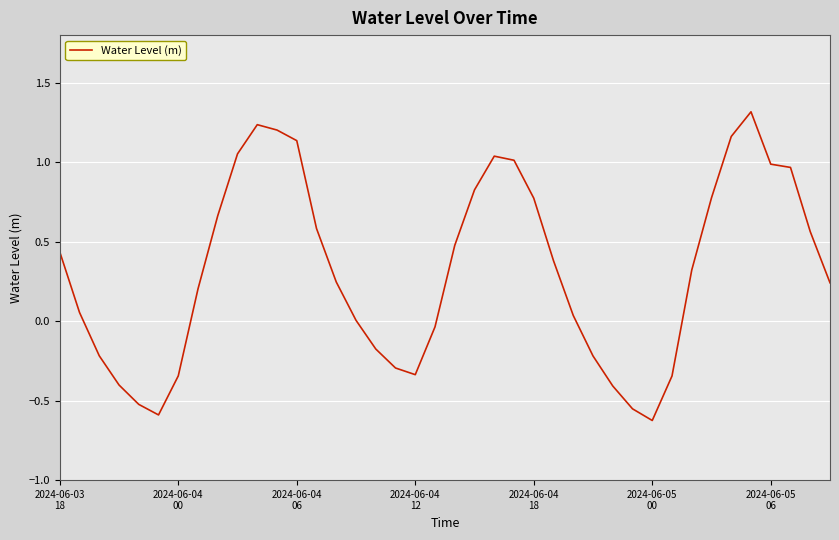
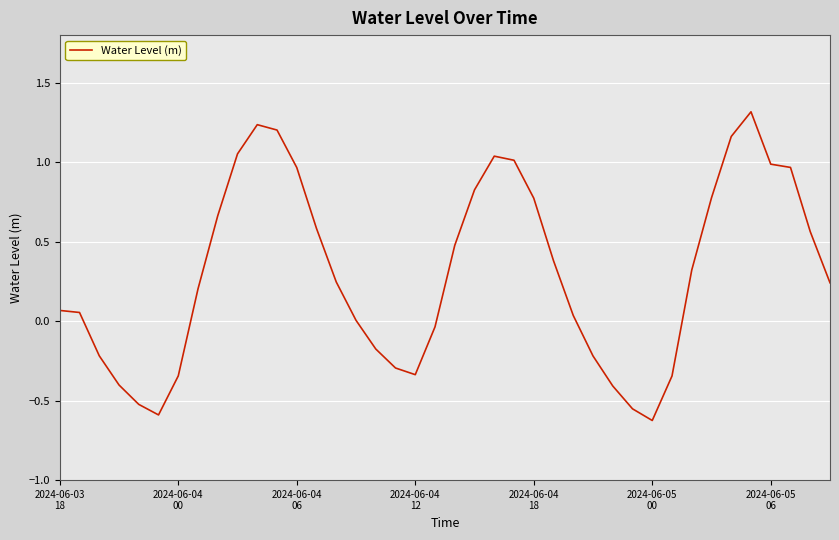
2024-06-03 18: 0.44 -> 0.07
2024-06-04 06: 1.14 -> 0.97
